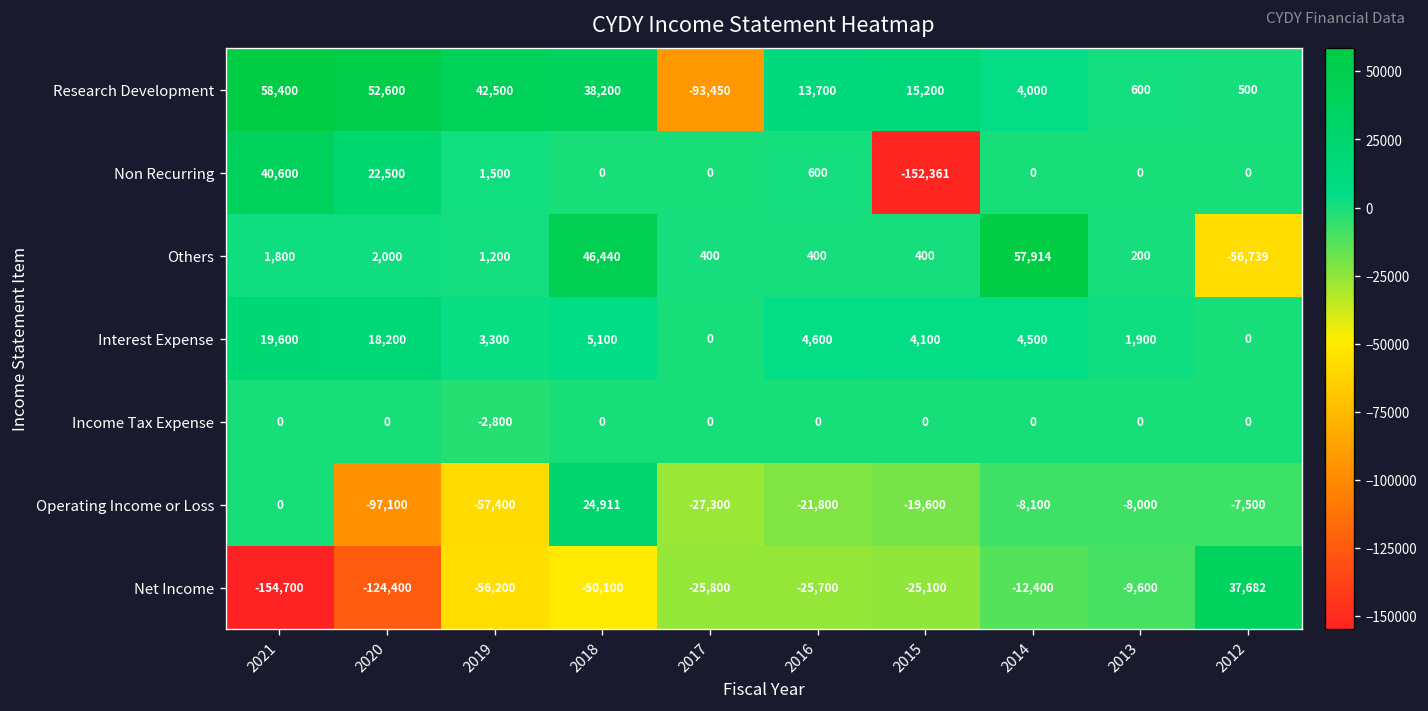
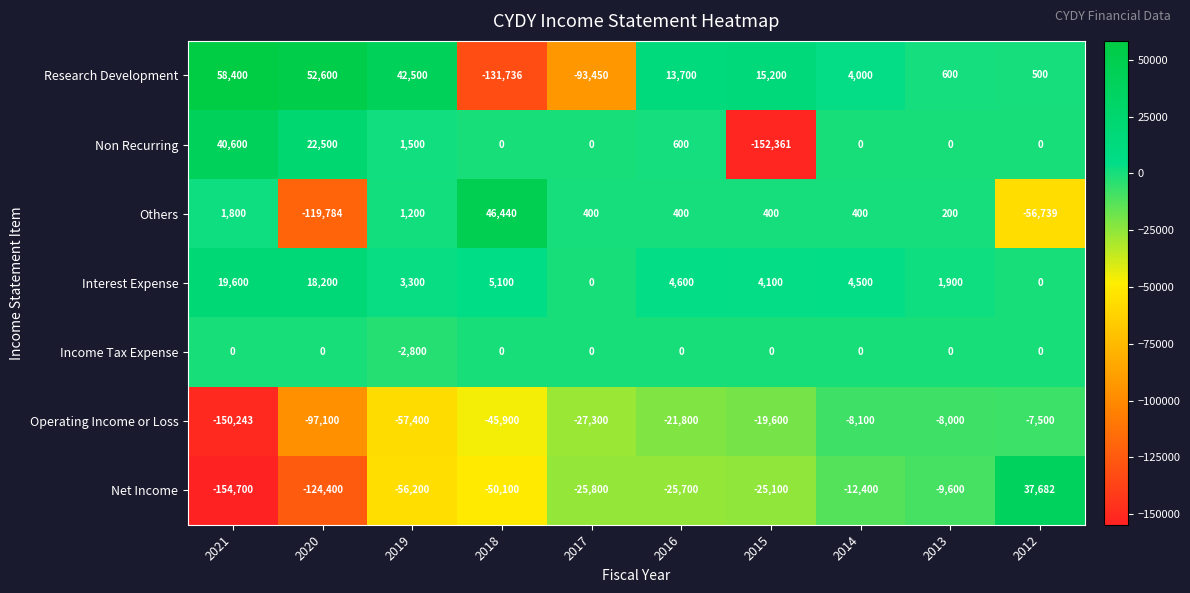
Research Development, 2018: 38,200 -> -131,736
Others, 2020: 2,000 -> -119,784
Others, 2014: 57,914 -> 400
Operating Income or Loss, 2021: 0 -> -150,243
Operating Income or Loss, 2018: 24,911 -> -45,900
